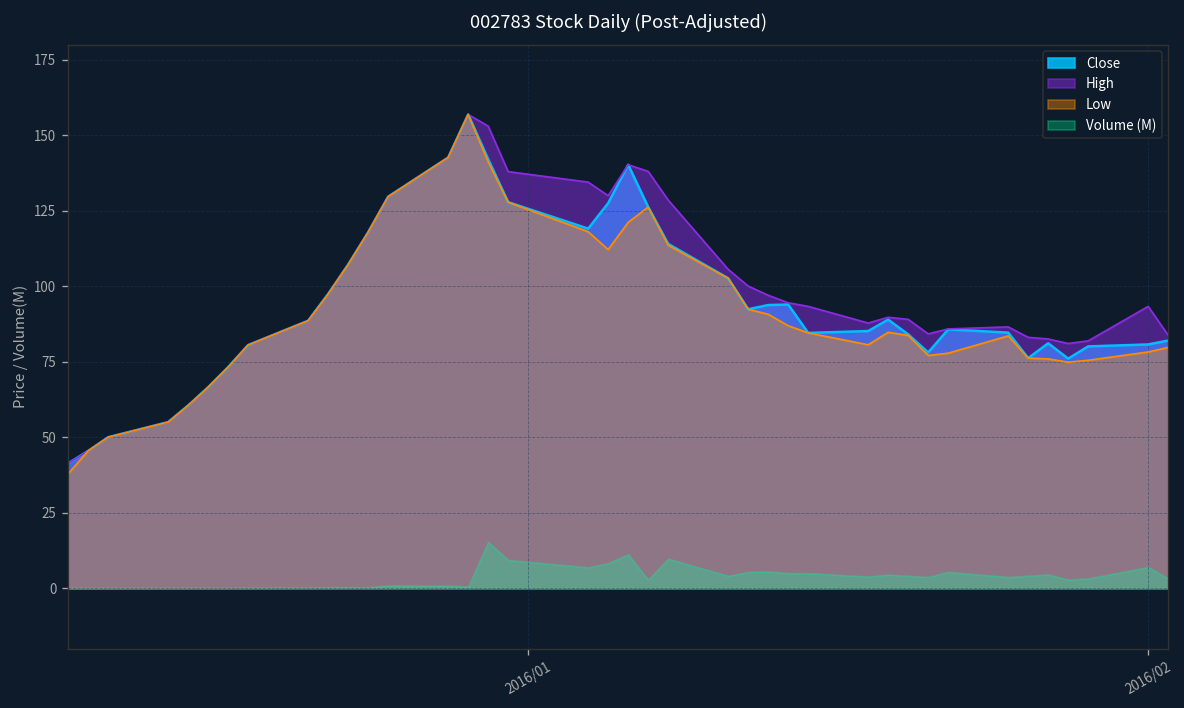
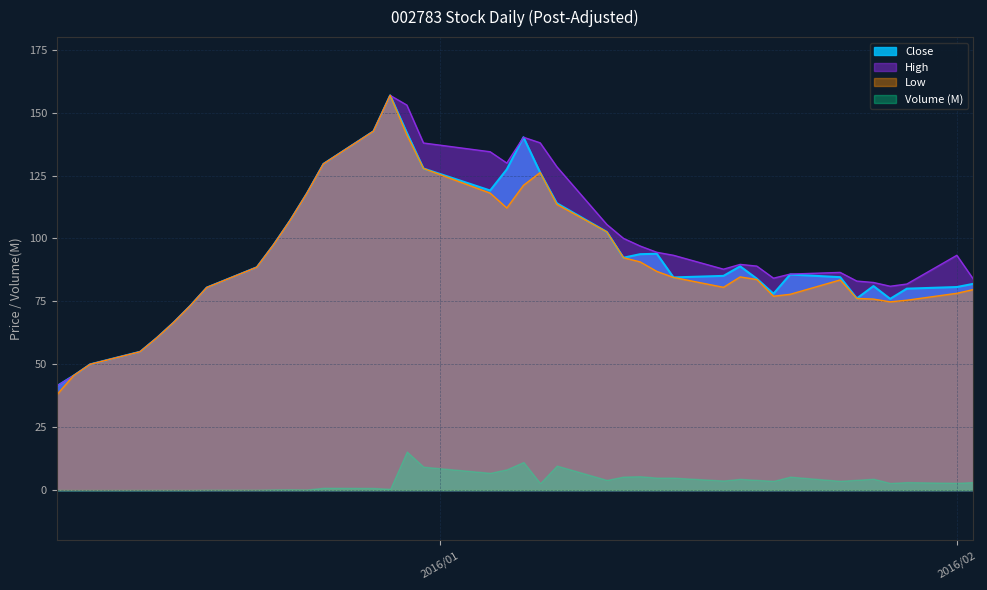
Volume (M), 2016/02: 7 -> 3
